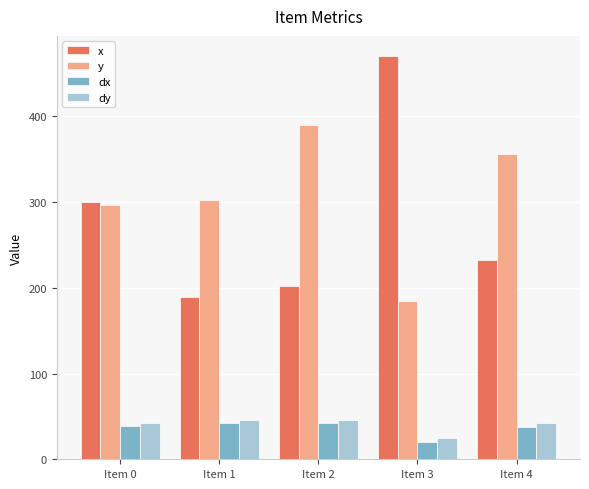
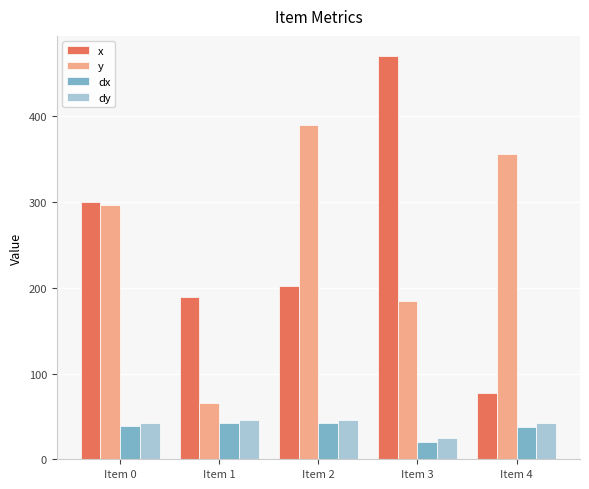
y, Item 1: 300 -> 70
x, Item 4: 230 -> 80
